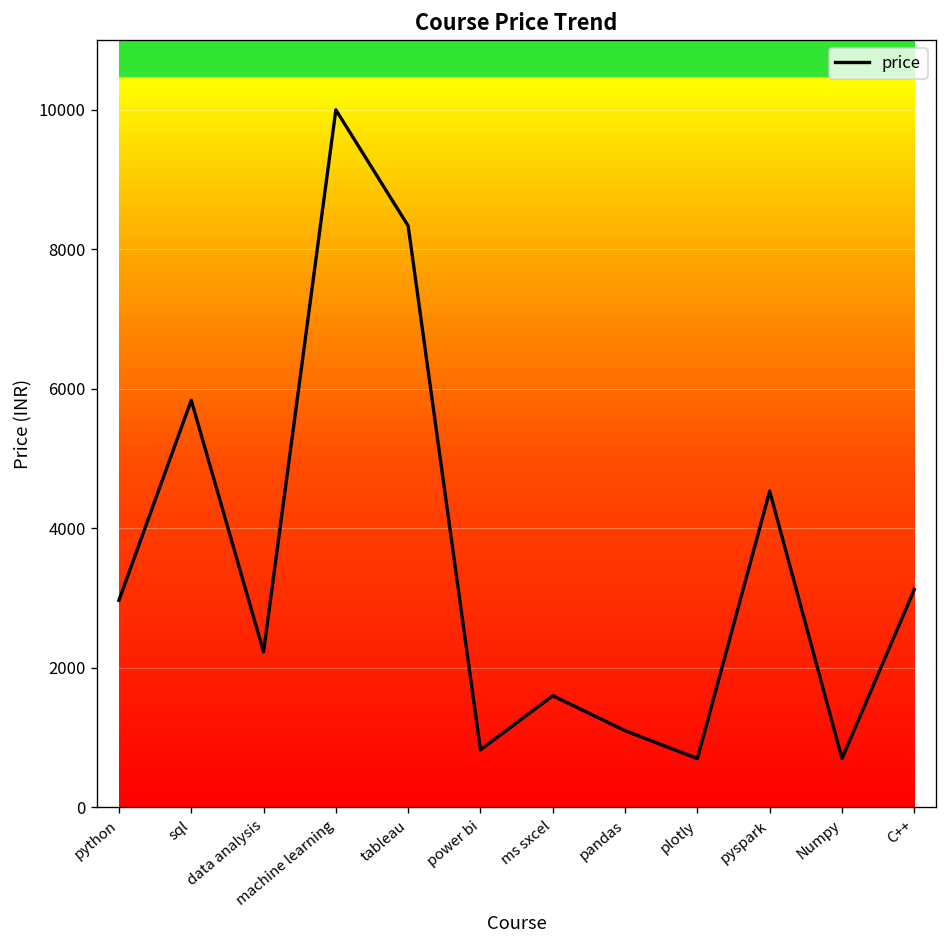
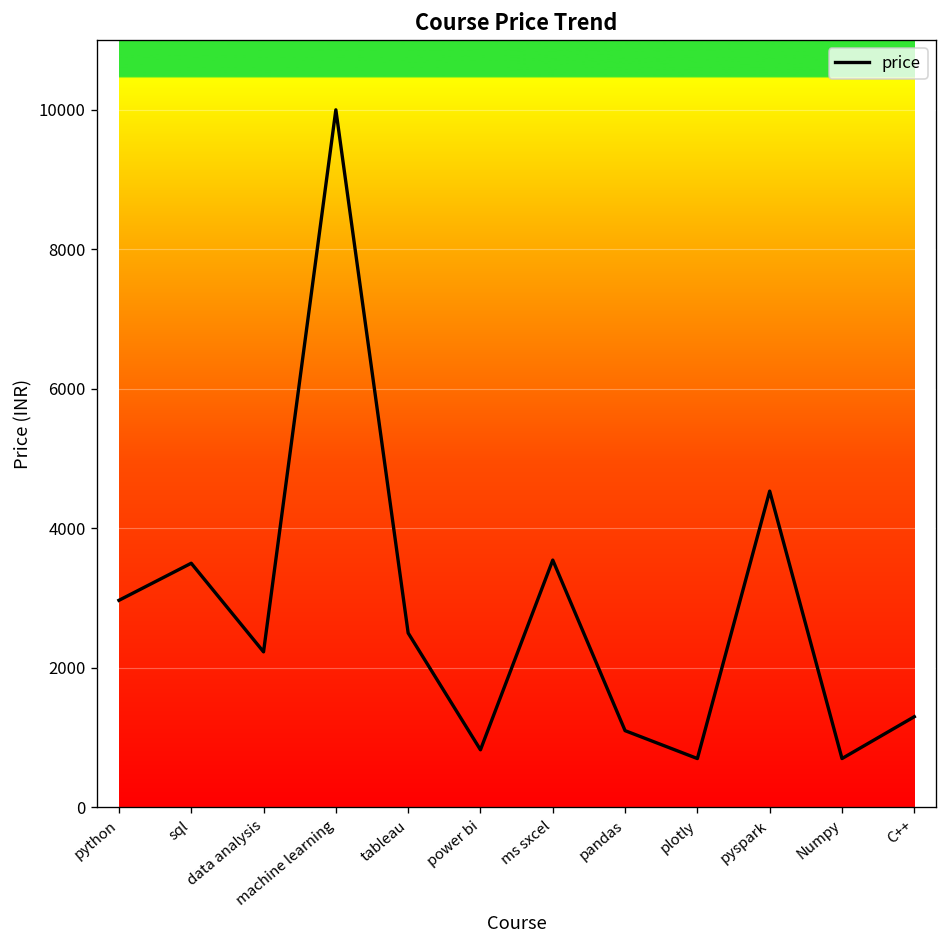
sql: 5800 -> 3500
tableau: 8300 -> 2500
ms sxcel: 1600 -> 3500
C++: 3100 -> 1300
